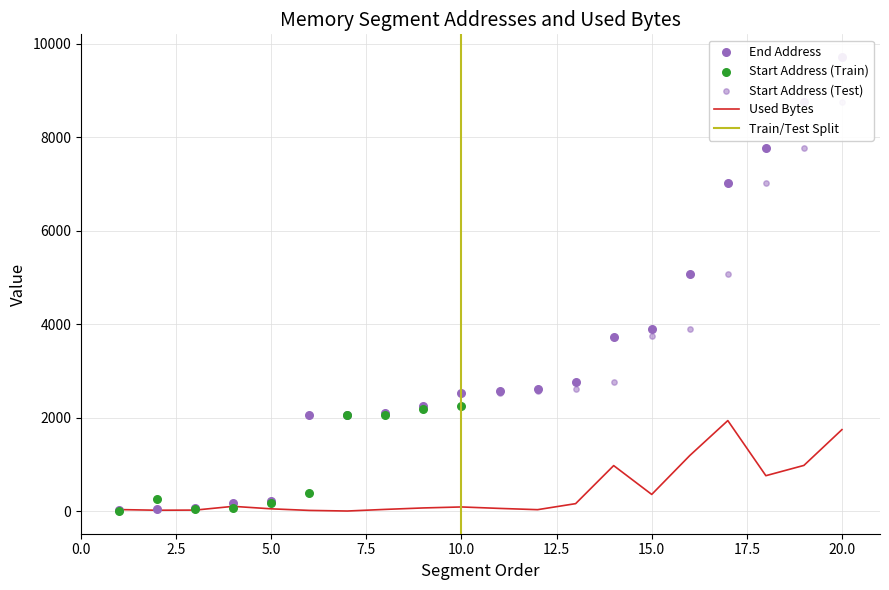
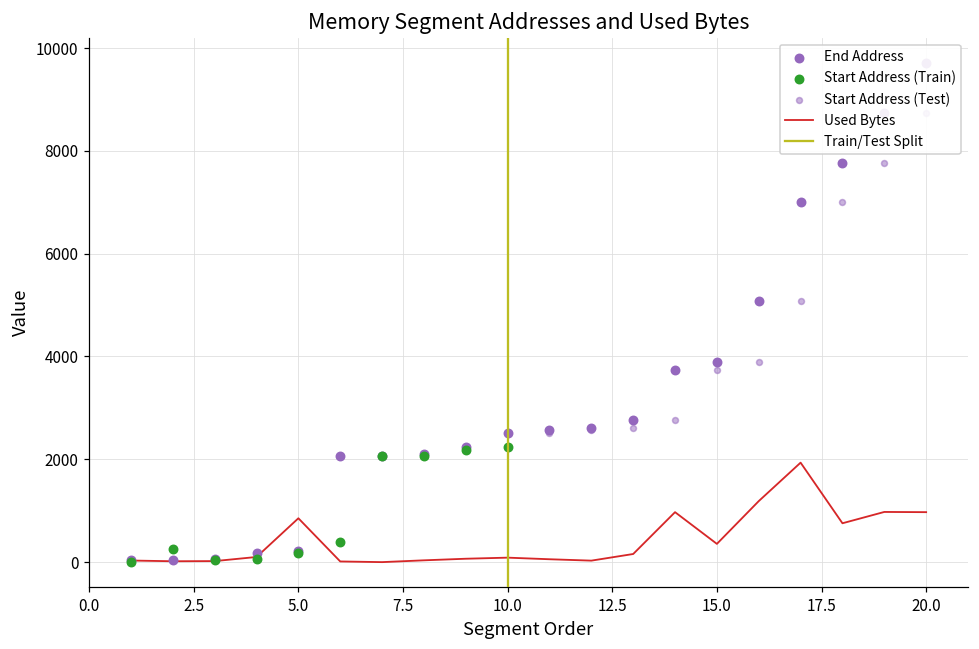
Used Bytes, 5.0: 0 -> 900
Used Bytes, 20.0: 1700 -> 1000
